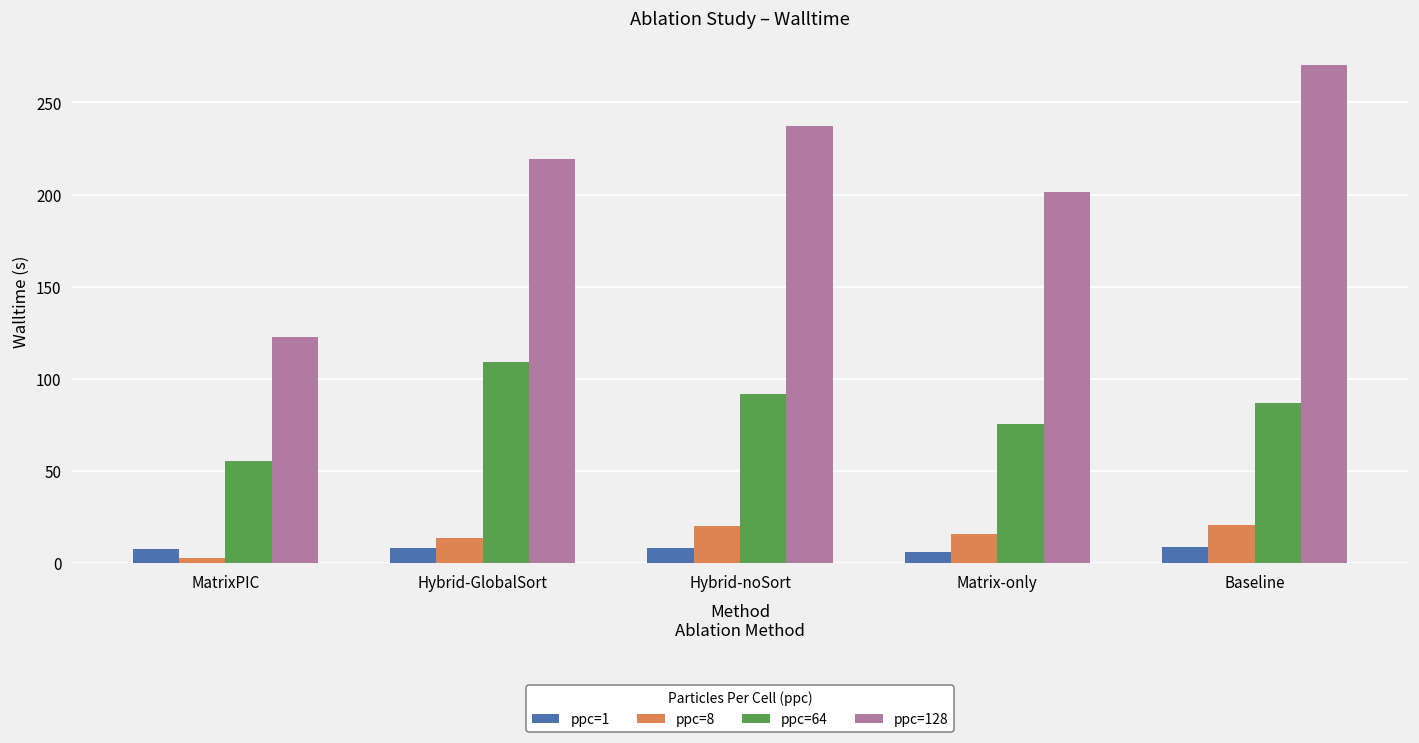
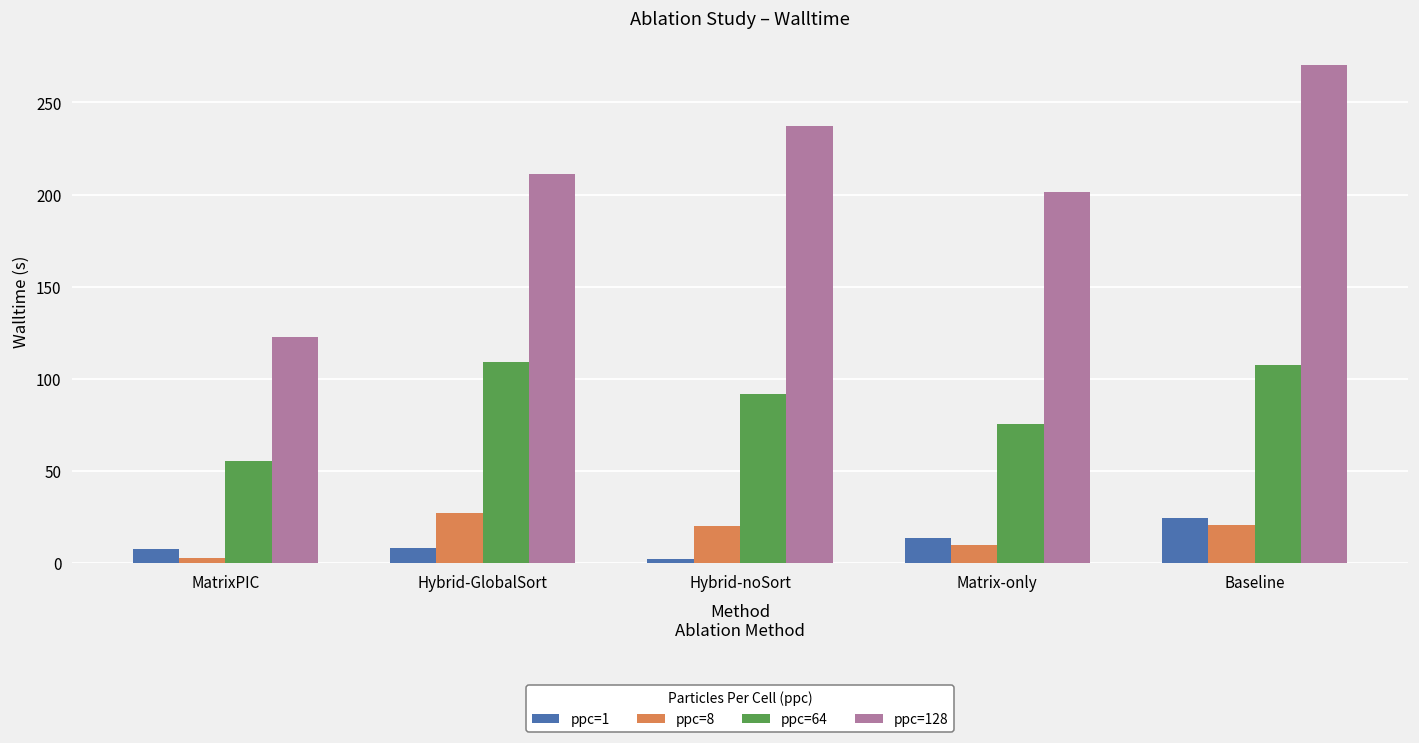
ppc=8, Hybrid-GlobalSort: 14 -> 27
ppc=128, Hybrid-GlobalSort: 219 -> 211
ppc=1, Hybrid-noSort: 8 -> 2
ppc=1, Matrix-only: 6 -> 14
ppc=8, Matrix-only: 16 -> 10
ppc=1, Baseline: 9 -> 25
ppc=64, Baseline: 87 -> 108
